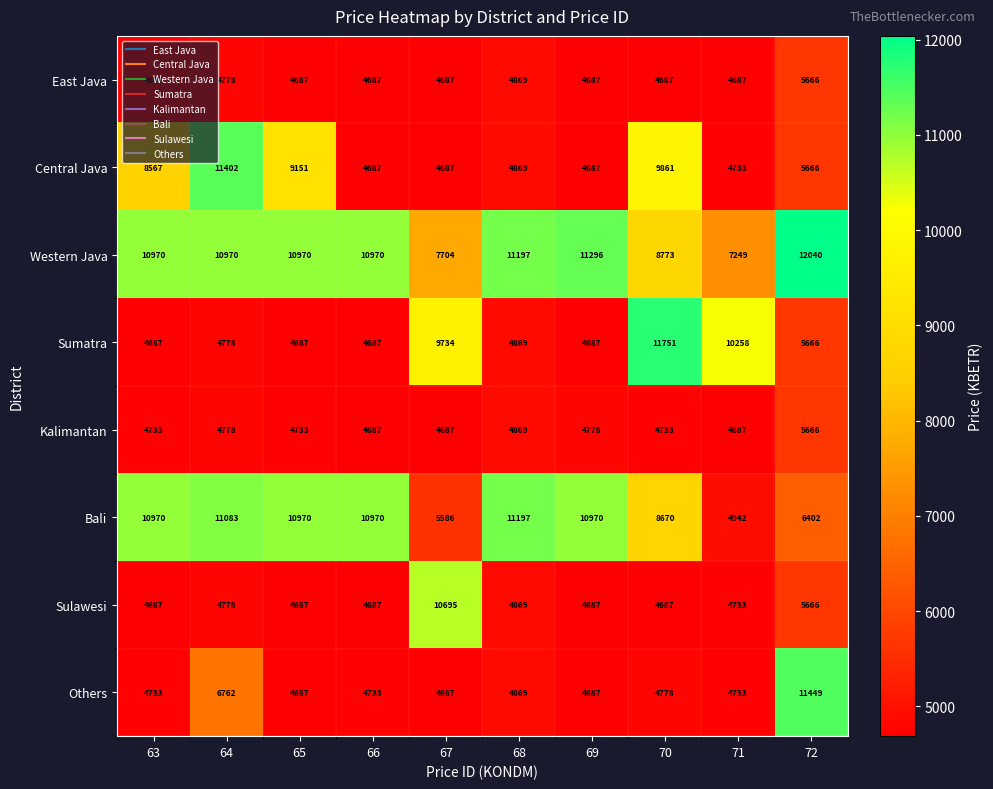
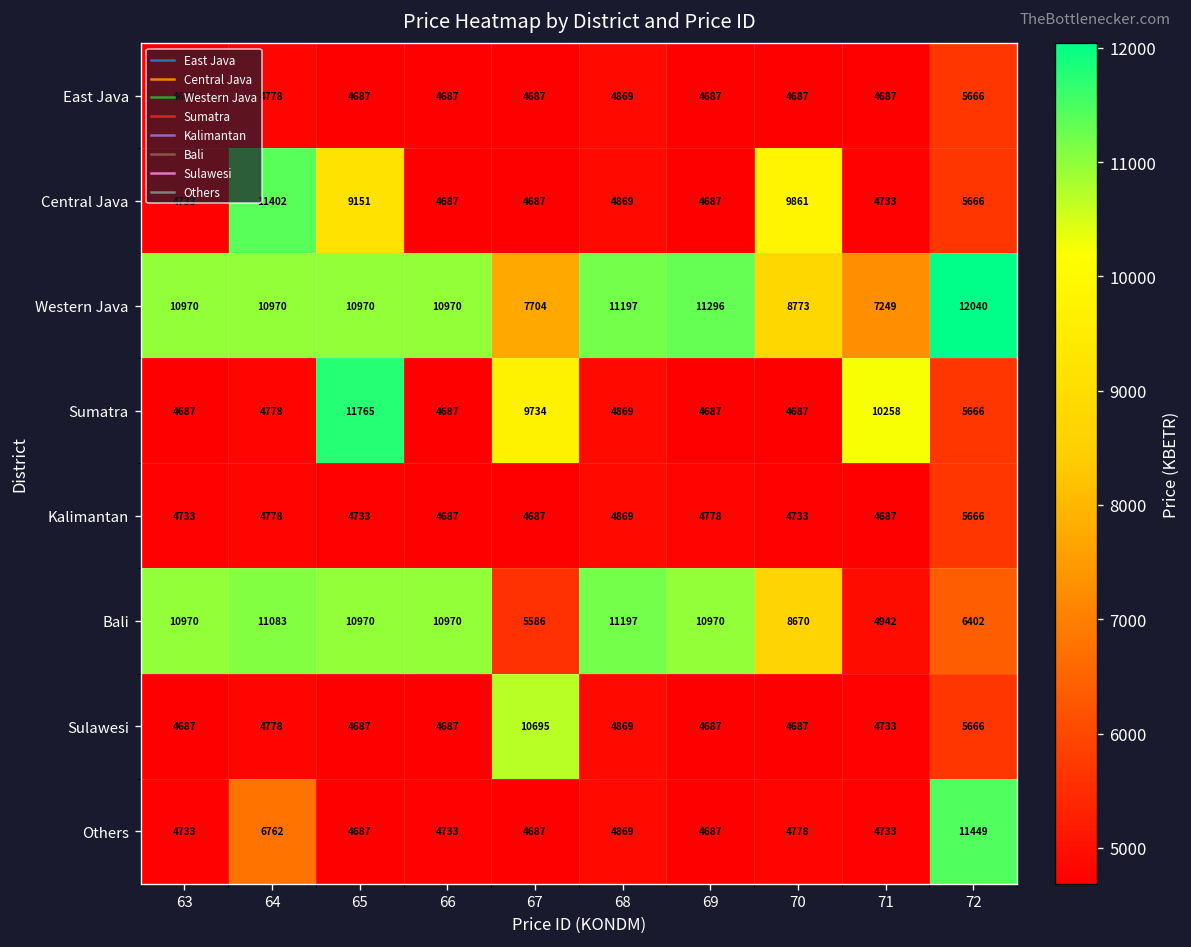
Central Java, 63: 8567 -> 4733
Sumatra, 65: 4687 -> 11765
Sumatra, 70: 11751 -> 4687
